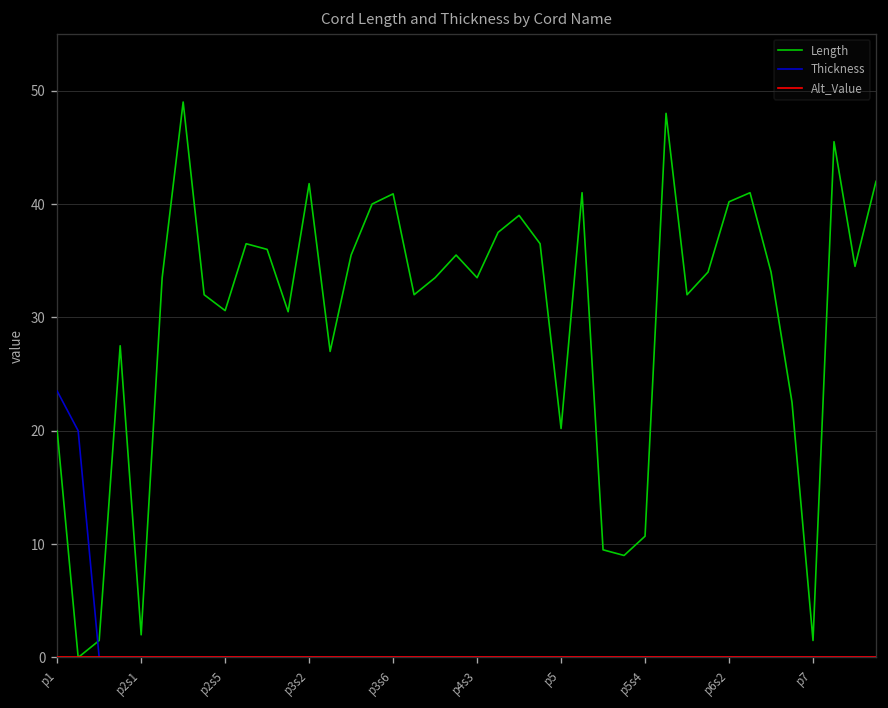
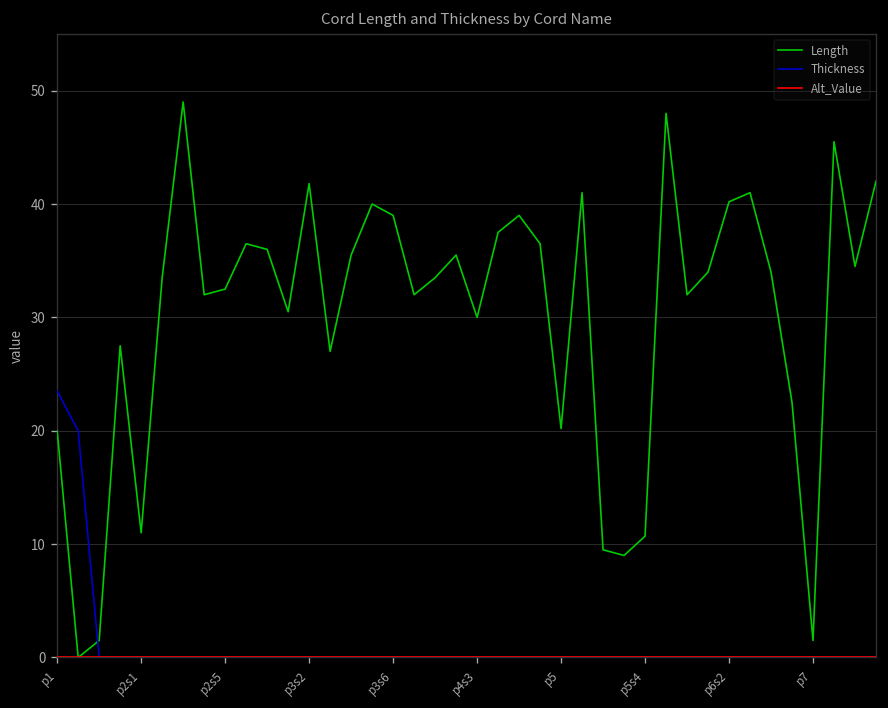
Length, p2s1: 2 -> 11
Length, p2s5: 31 -> 33
Length, p3s6: 41 -> 39
Length, p4s3: 34 -> 30
